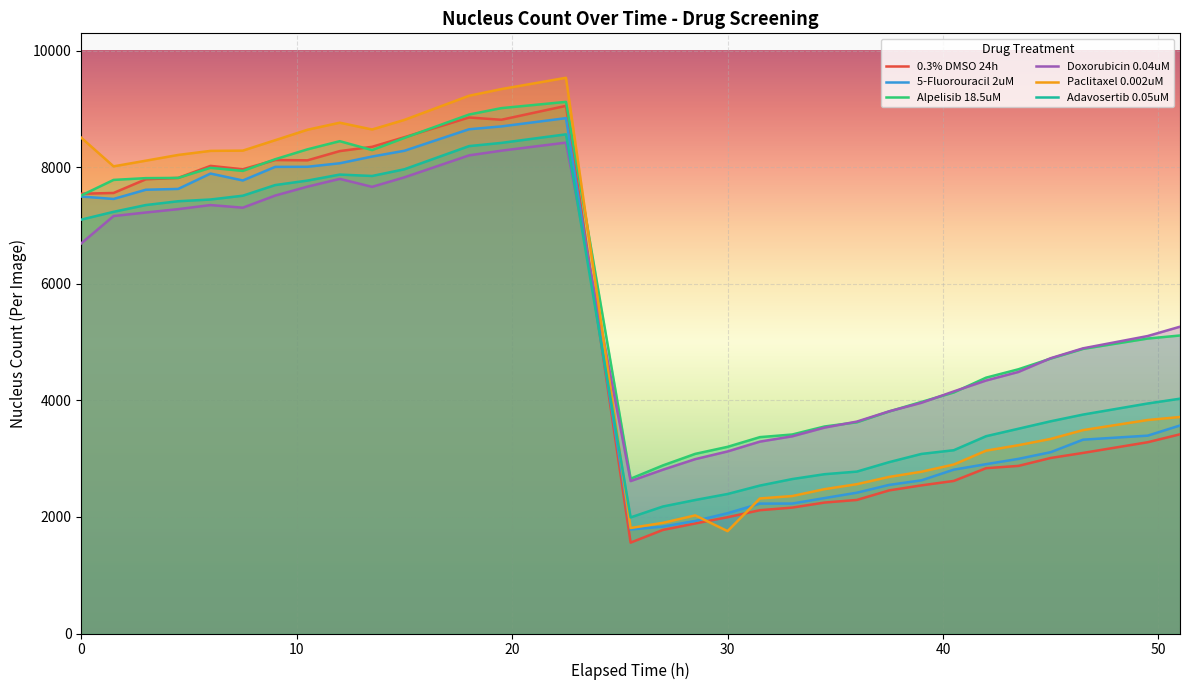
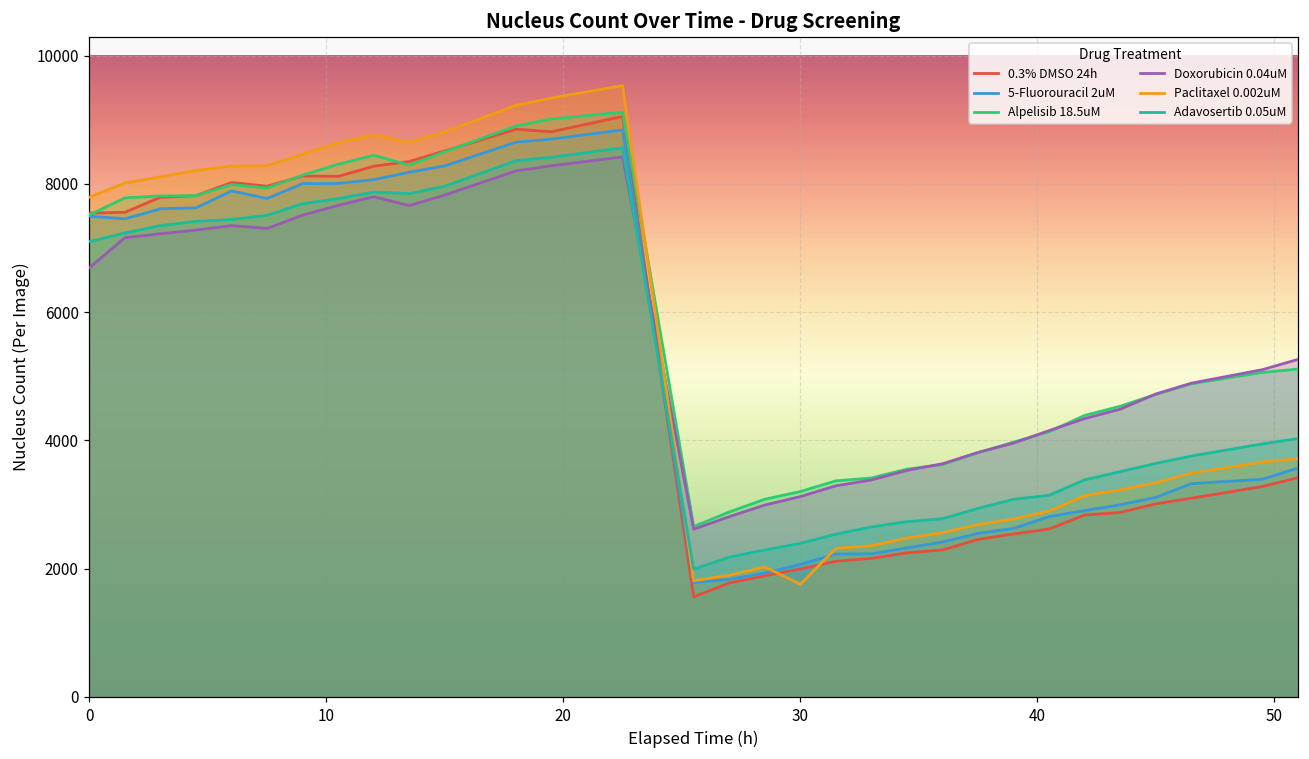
Paclitaxel 0.002uM, 0: 8500 -> 7800
